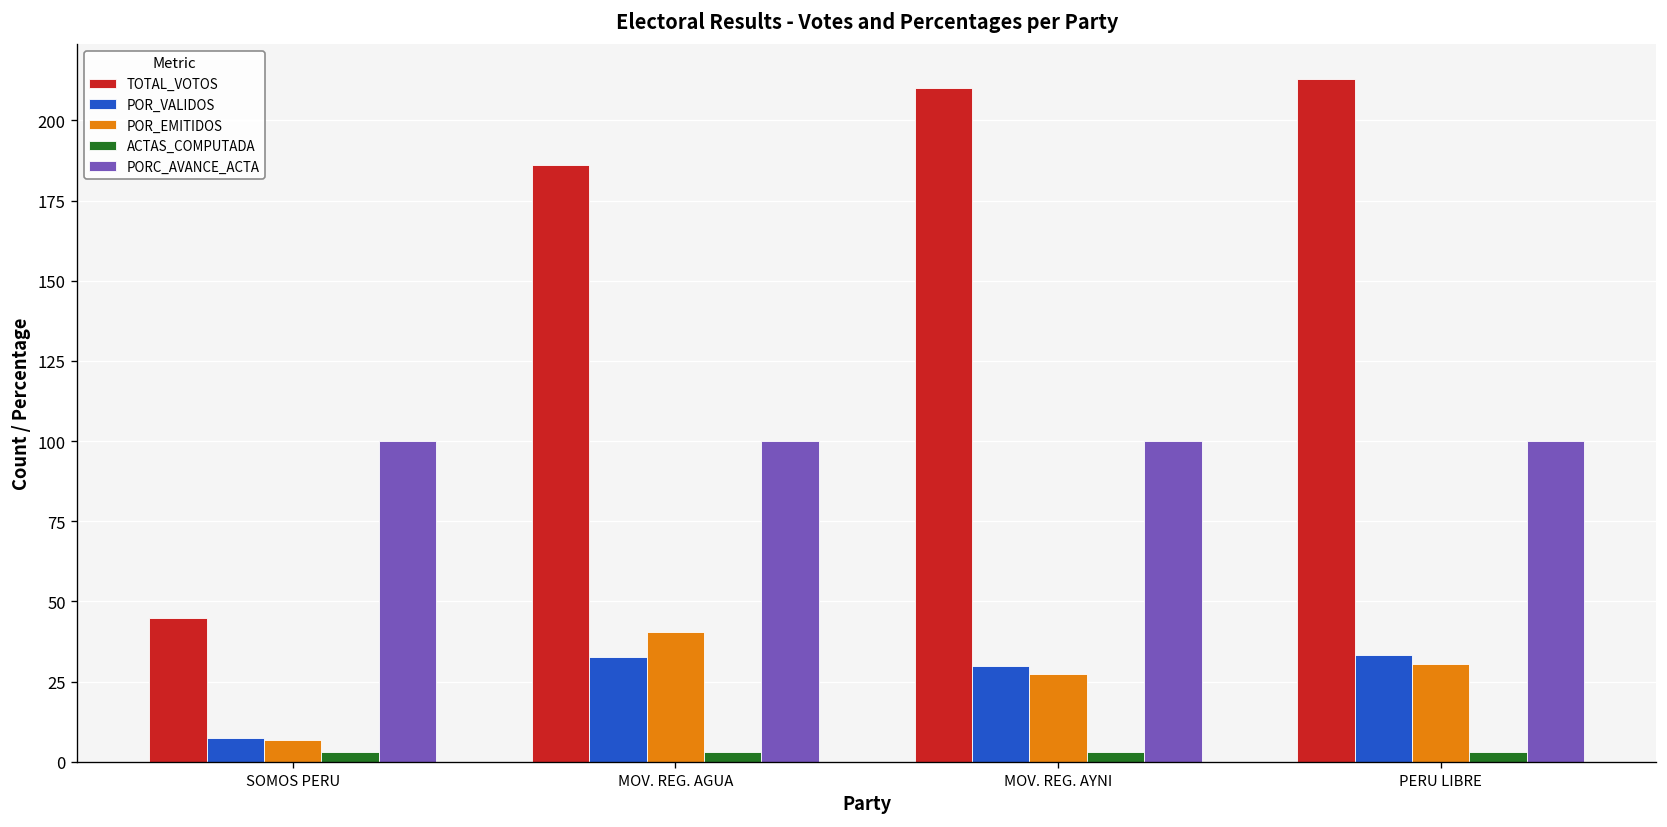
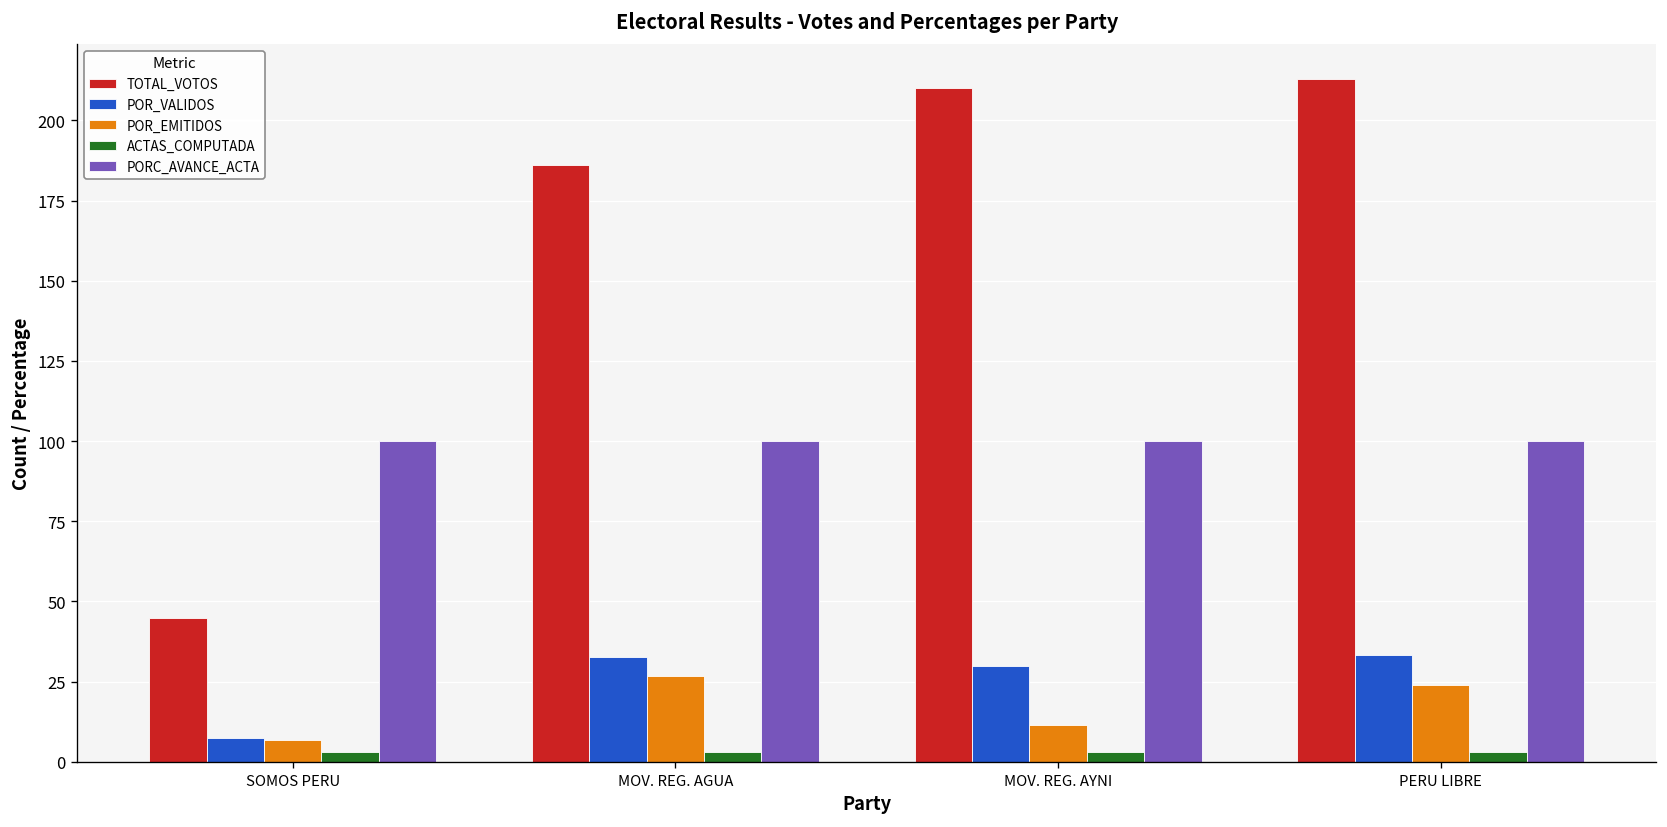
POR_EMITIDOS, MOV. REG. AGUA: 40 -> 27
POR_EMITIDOS, MOV. REG. AYNI: 27 -> 11
POR_EMITIDOS, PERU LIBRE: 31 -> 24
